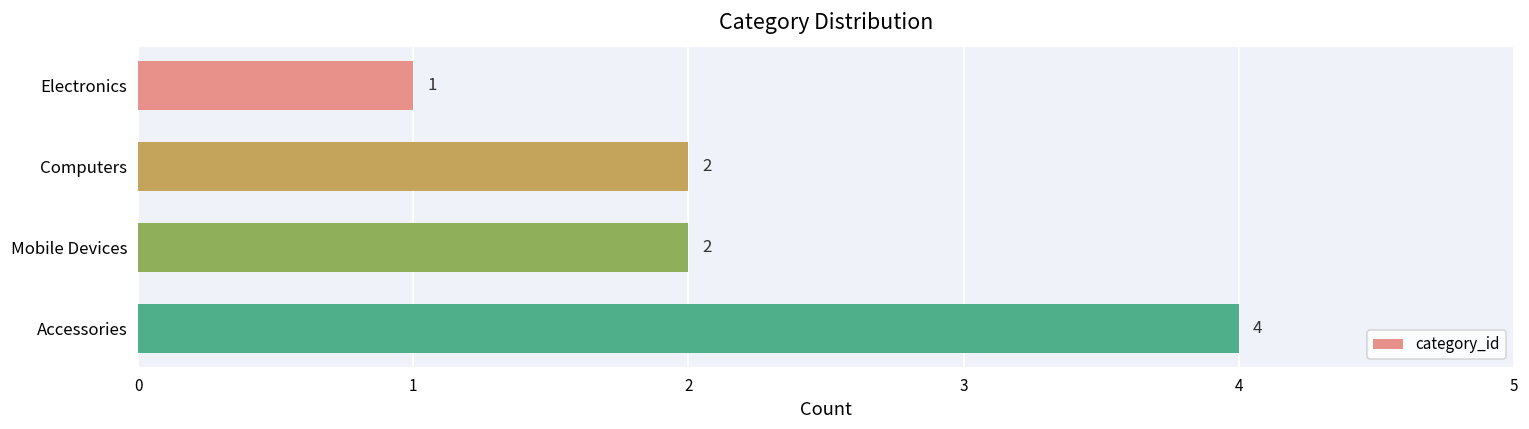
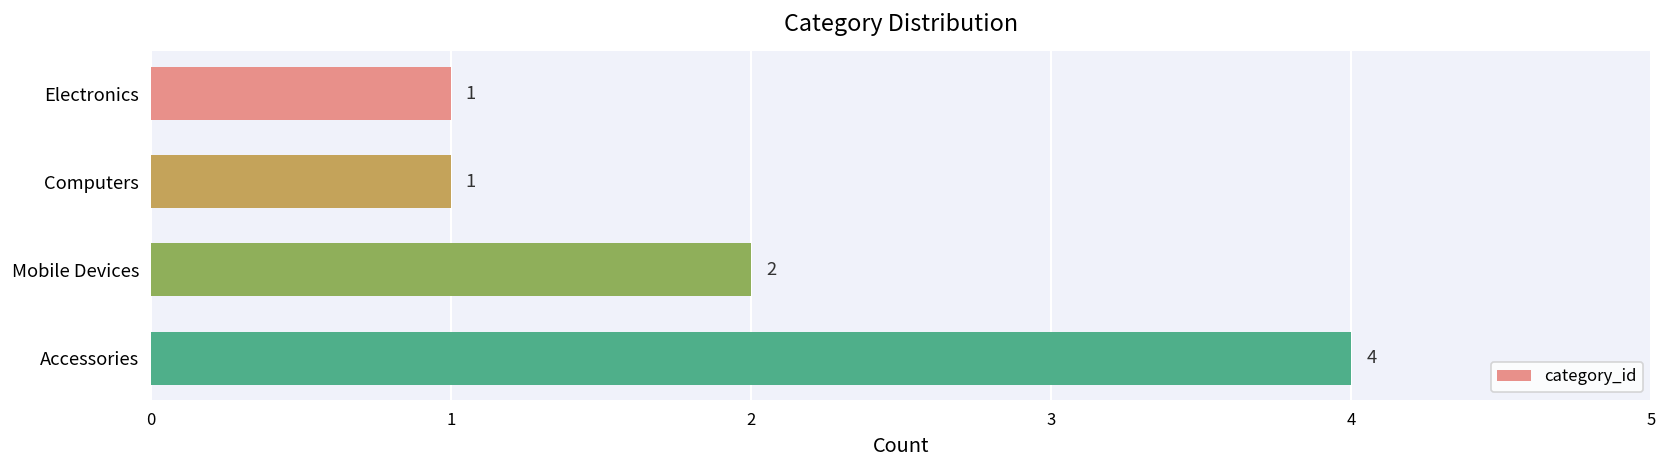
Computers: 2 -> 1
